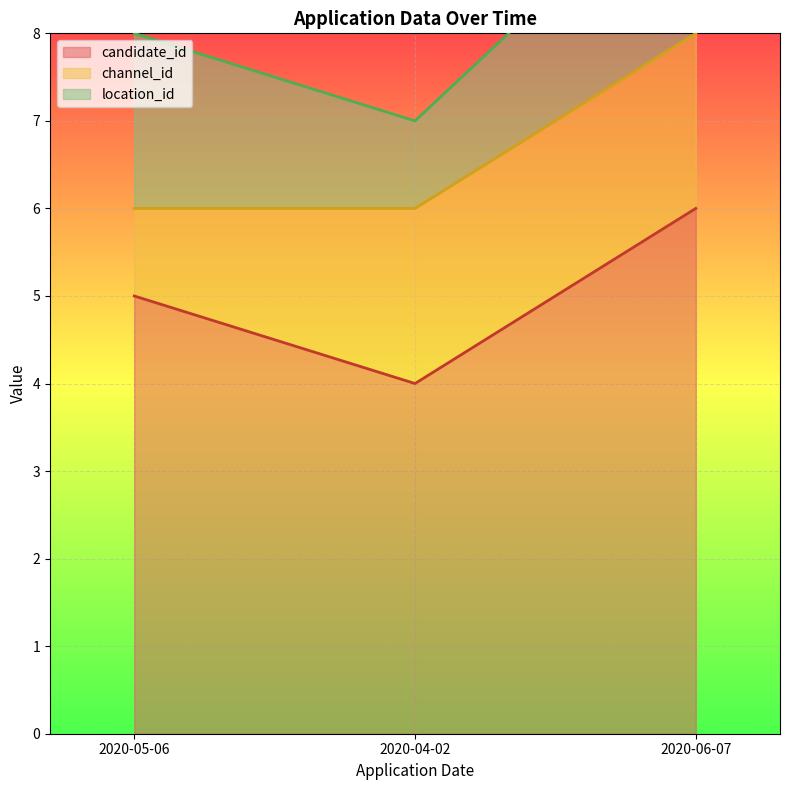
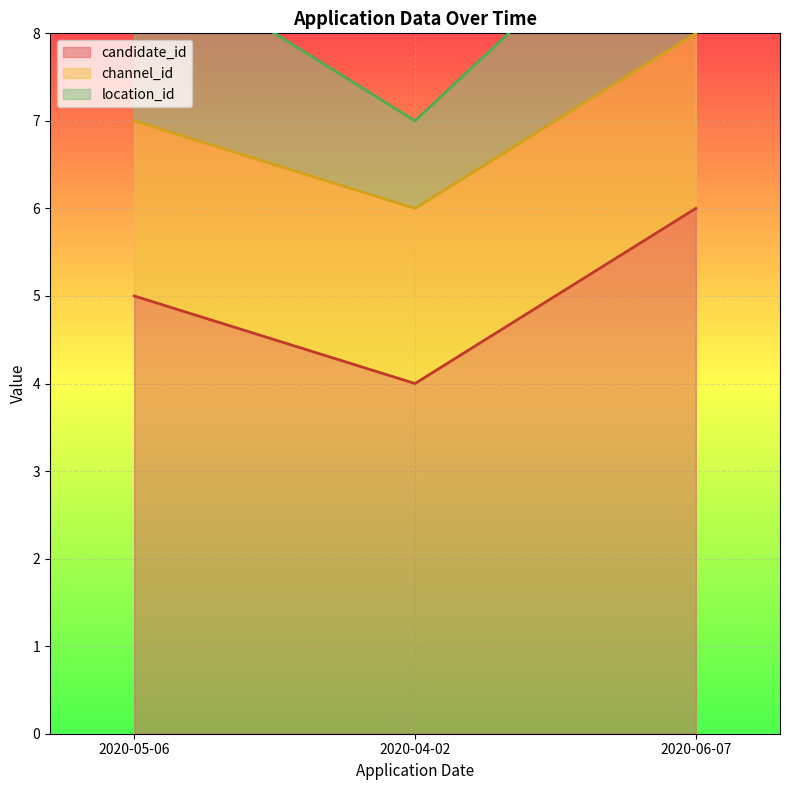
channel_id, 2020-05-06: 1 -> 2
